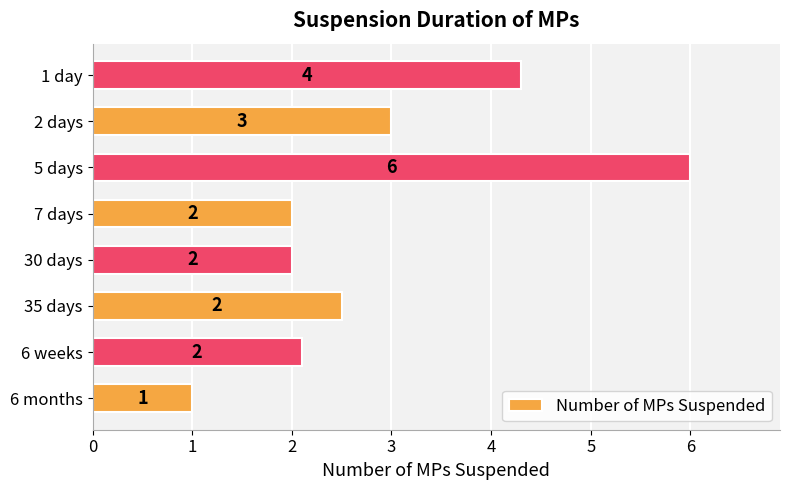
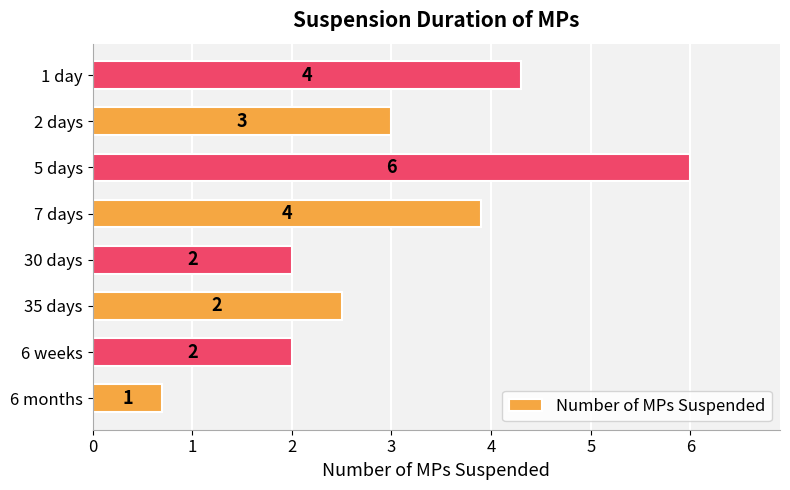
7 days: 2 -> 4
6 weeks: 2.1 -> 2.0
6 months: 1.0 -> 0.7
